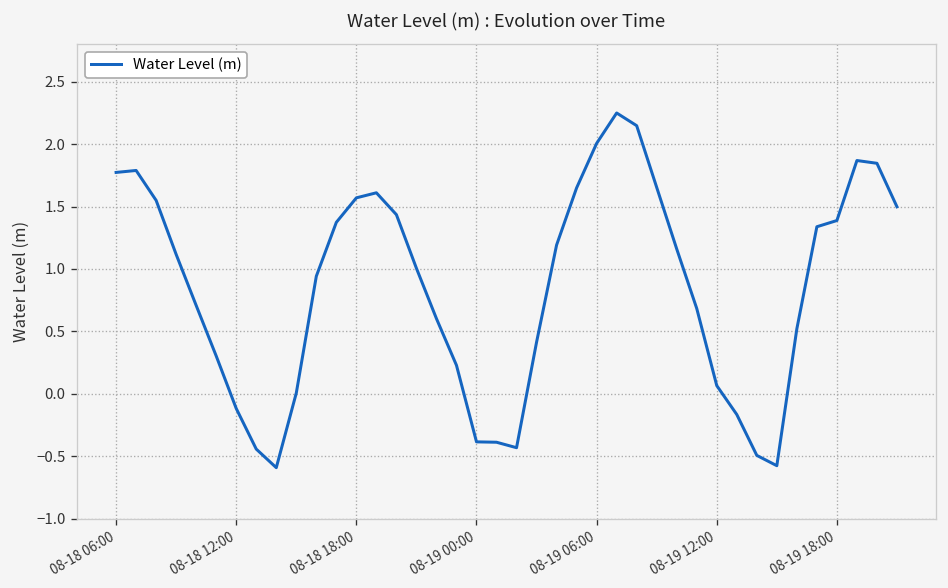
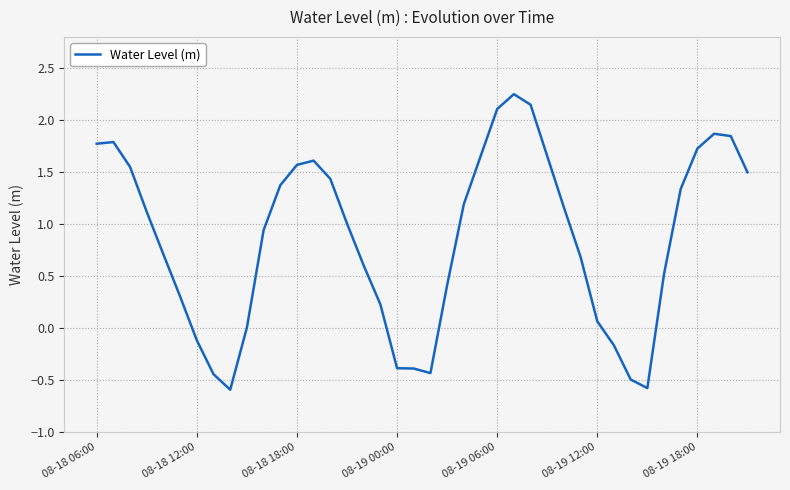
08-19 06:00: 2.01 -> 2.11
08-19 18:00: 1.39 -> 1.73
